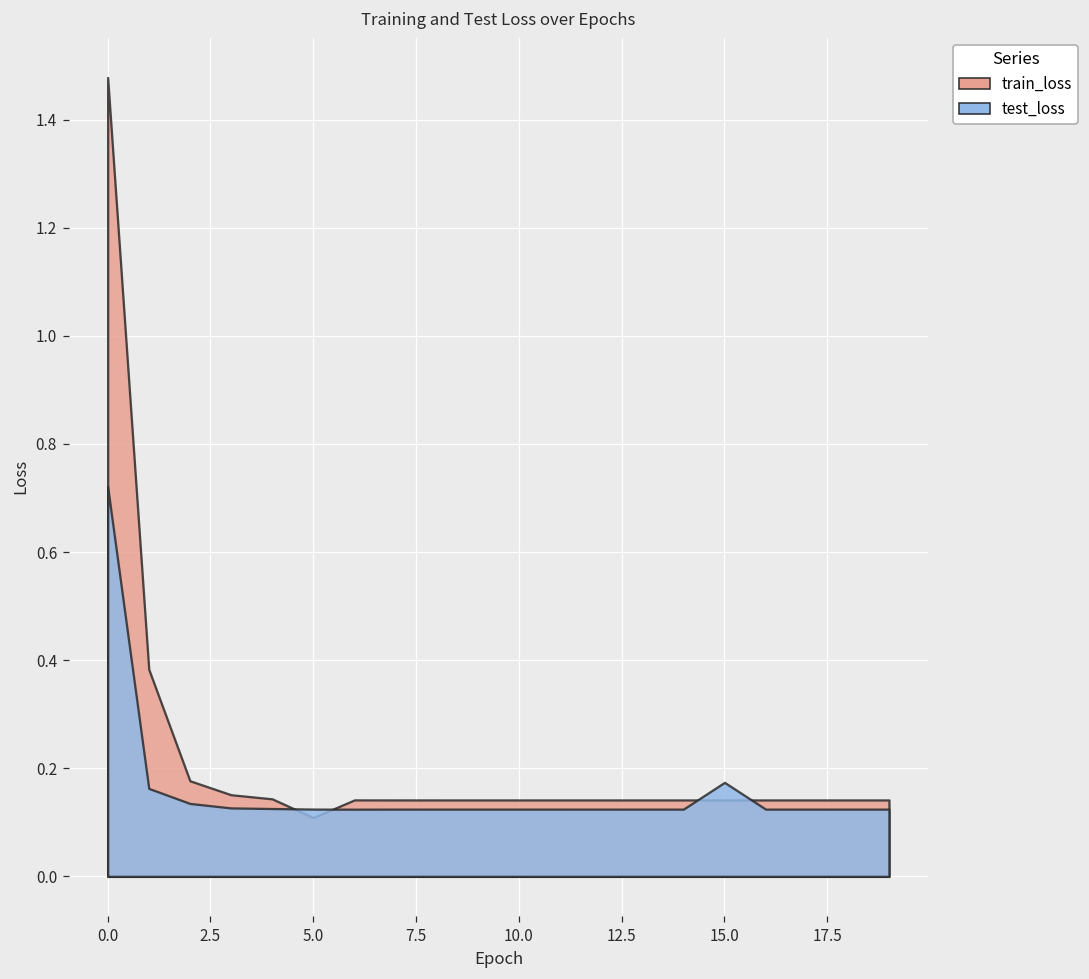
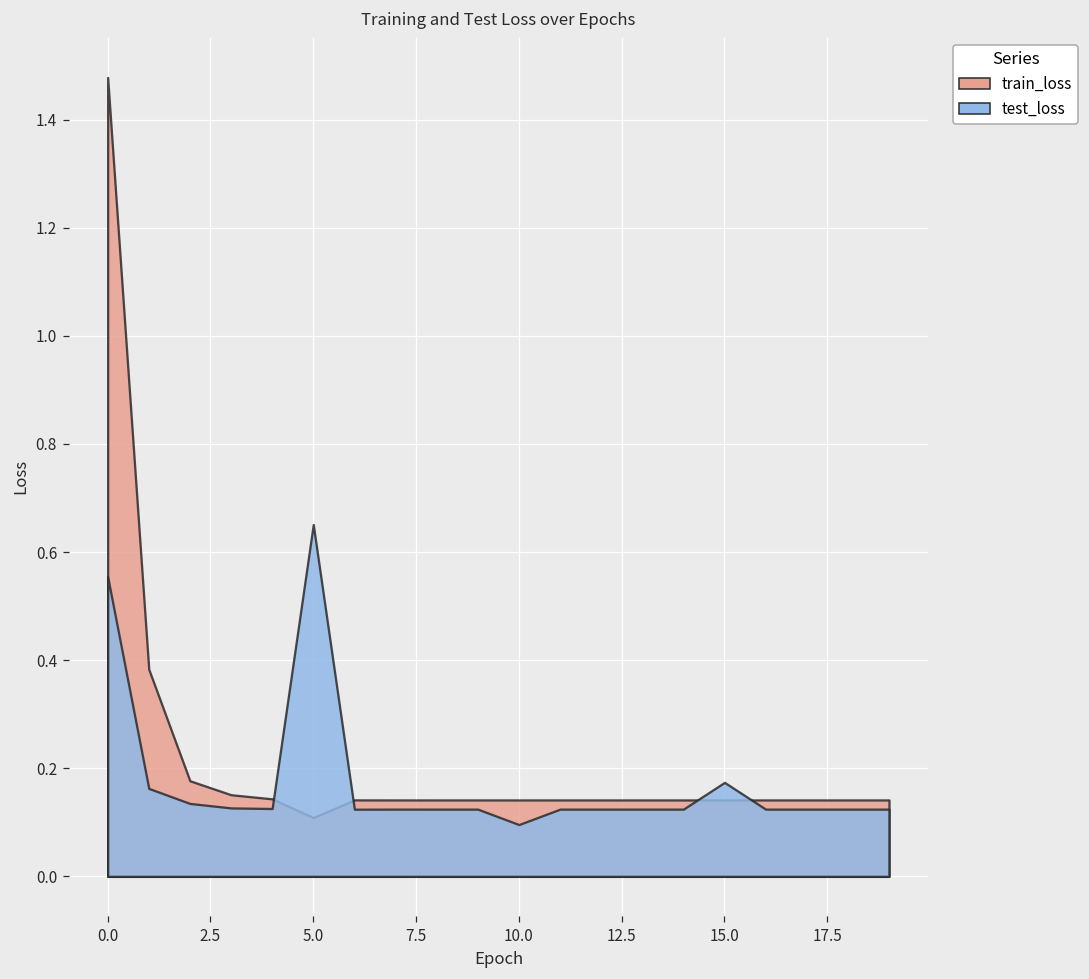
test_loss, 0.0: 0.72 -> 0.55
test_loss, 5.0: 0.12 -> 0.65
test_loss, 10.0: 0.12 -> 0.10
